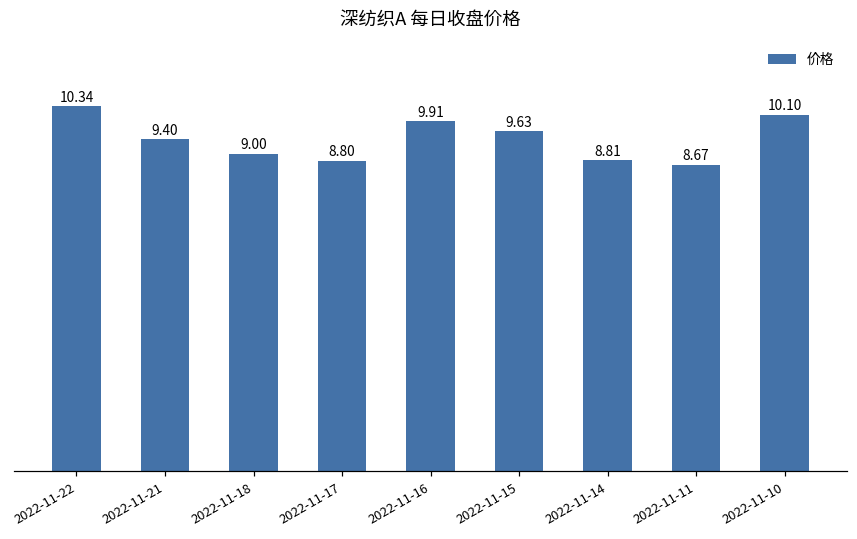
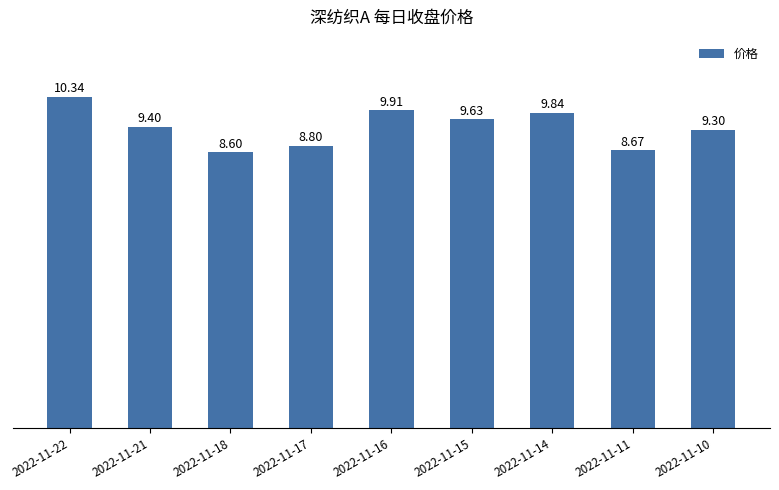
2022-11-18: 9.00 -> 8.60
2022-11-14: 8.81 -> 9.84
2022-11-10: 10.10 -> 9.30
